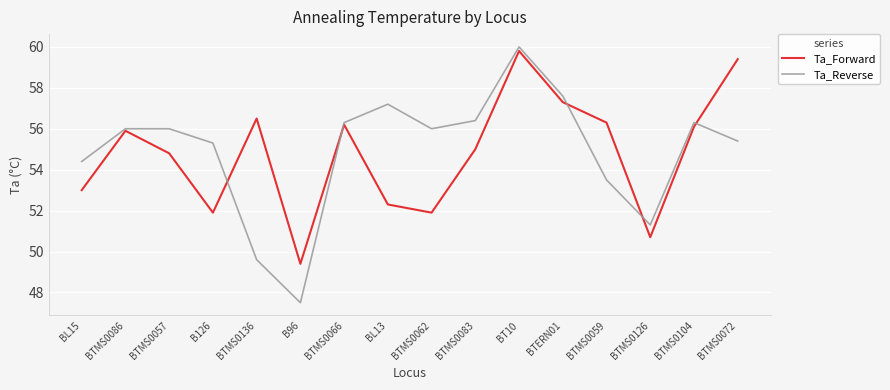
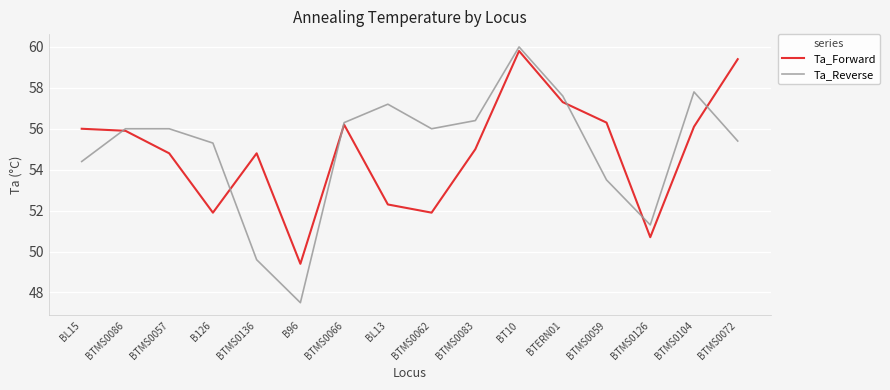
Ta_Forward, BL15: 53 -> 56
Ta_Forward, BTMS0136: 56.5 -> 54.8
Ta_Reverse, BTMS0104: 56.3 -> 57.8
